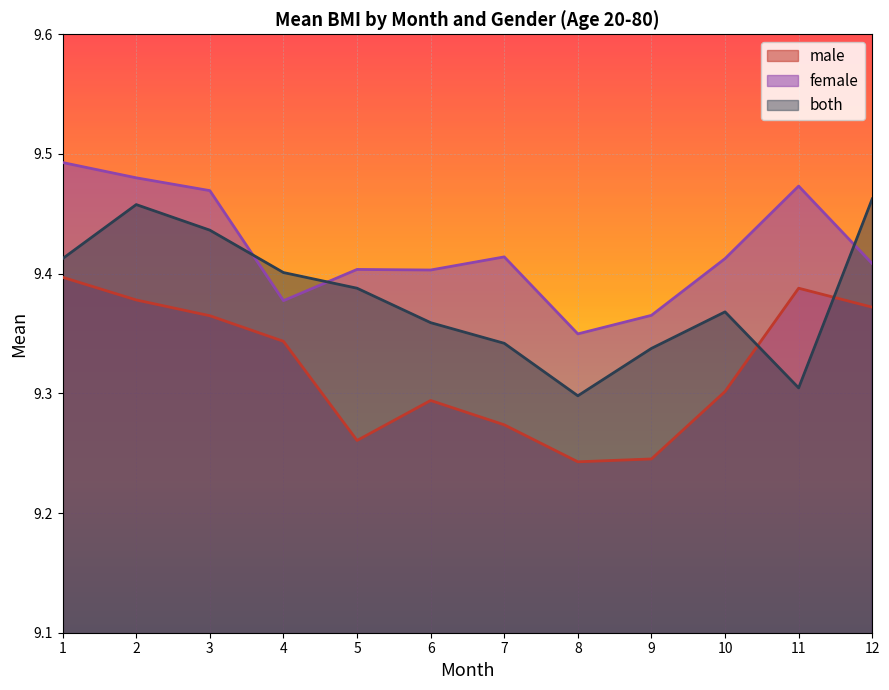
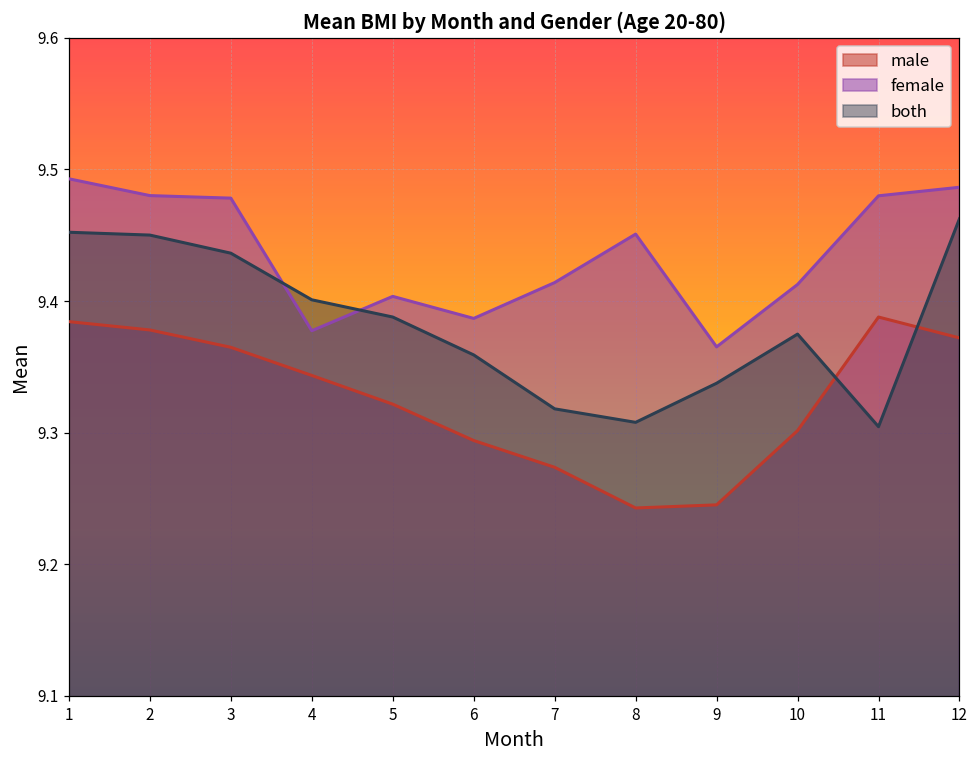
male, 1: 9.397 -> 9.384
both, 1: 9.413 -> 9.452
both, 2: 9.458 -> 9.450
female, 3: 9.469 -> 9.478
male, 5: 9.261 -> 9.322
female, 6: 9.403 -> 9.387
both, 7: 9.342 -> 9.318
female, 8: 9.350 -> 9.451
both, 8: 9.298 -> 9.308
both, 10: 9.368 -> 9.375
female, 11: 9.473 -> 9.480
female, 12: 9.408 -> 9.486
